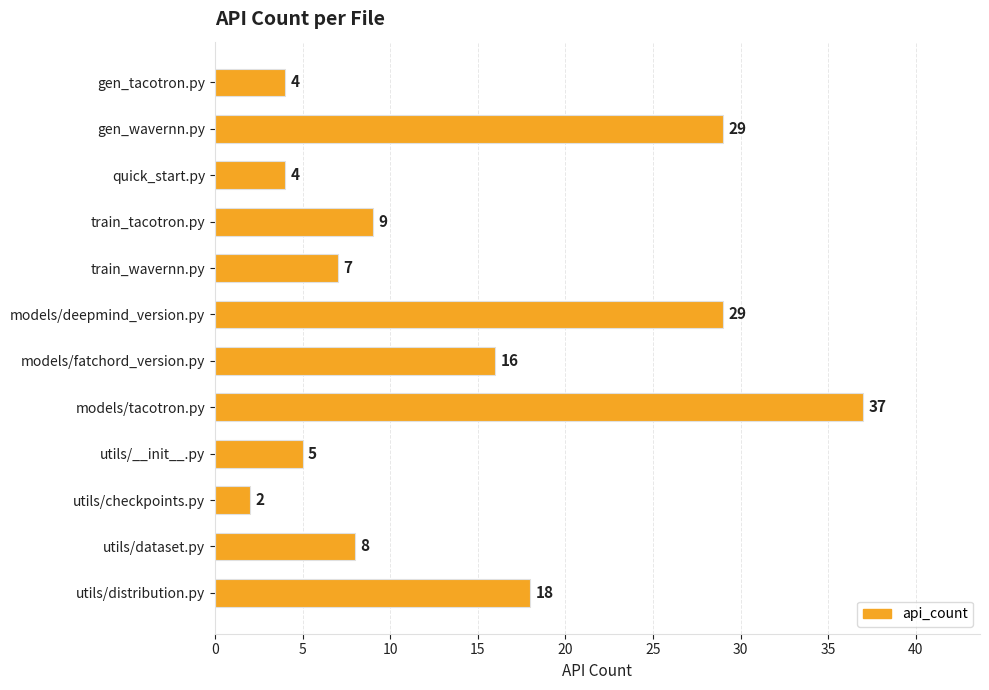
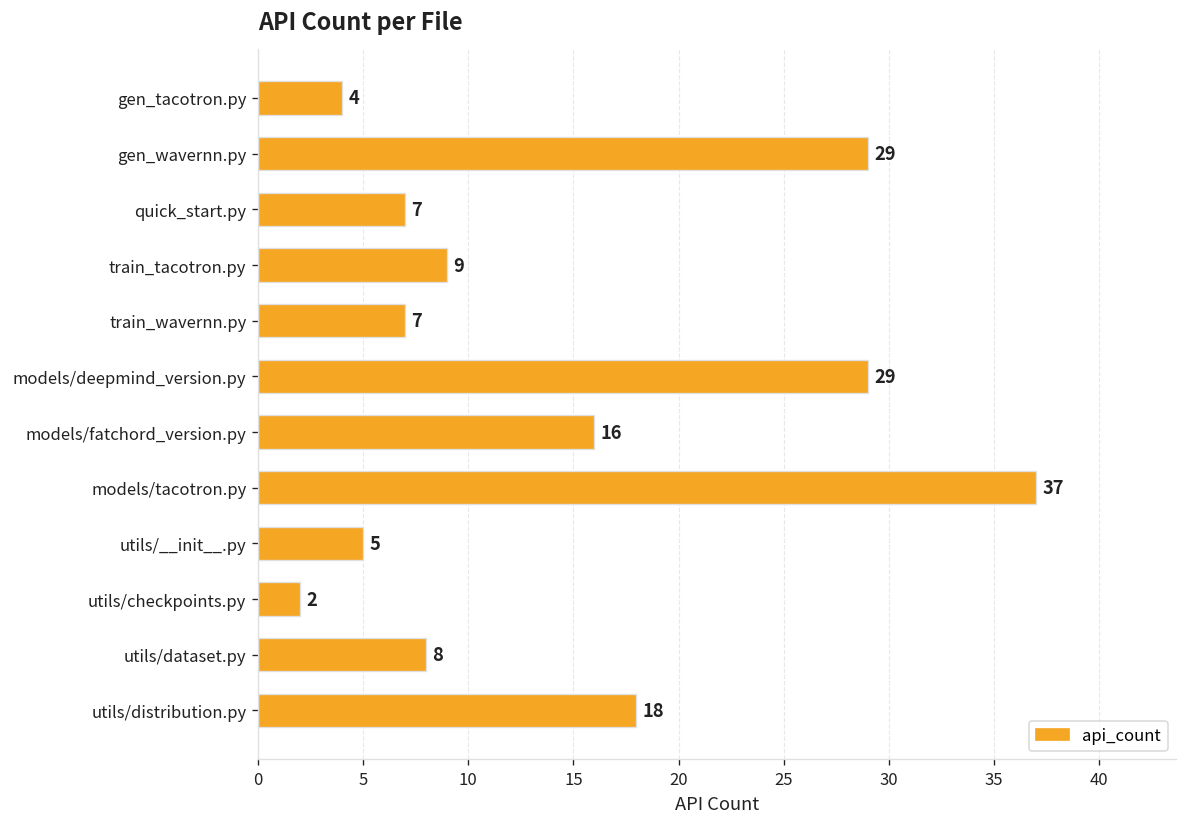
quick_start.py: 4 -> 7
